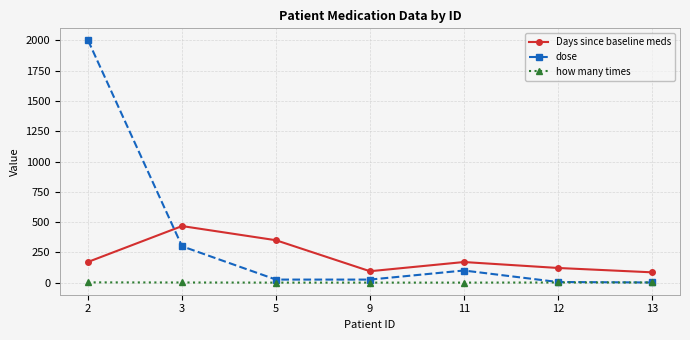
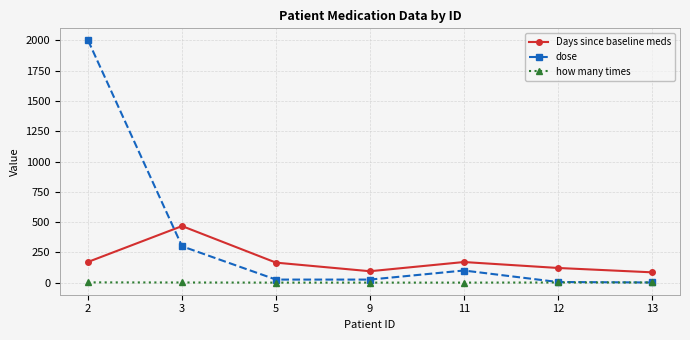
Days since baseline meds, 5: 350 -> 170
